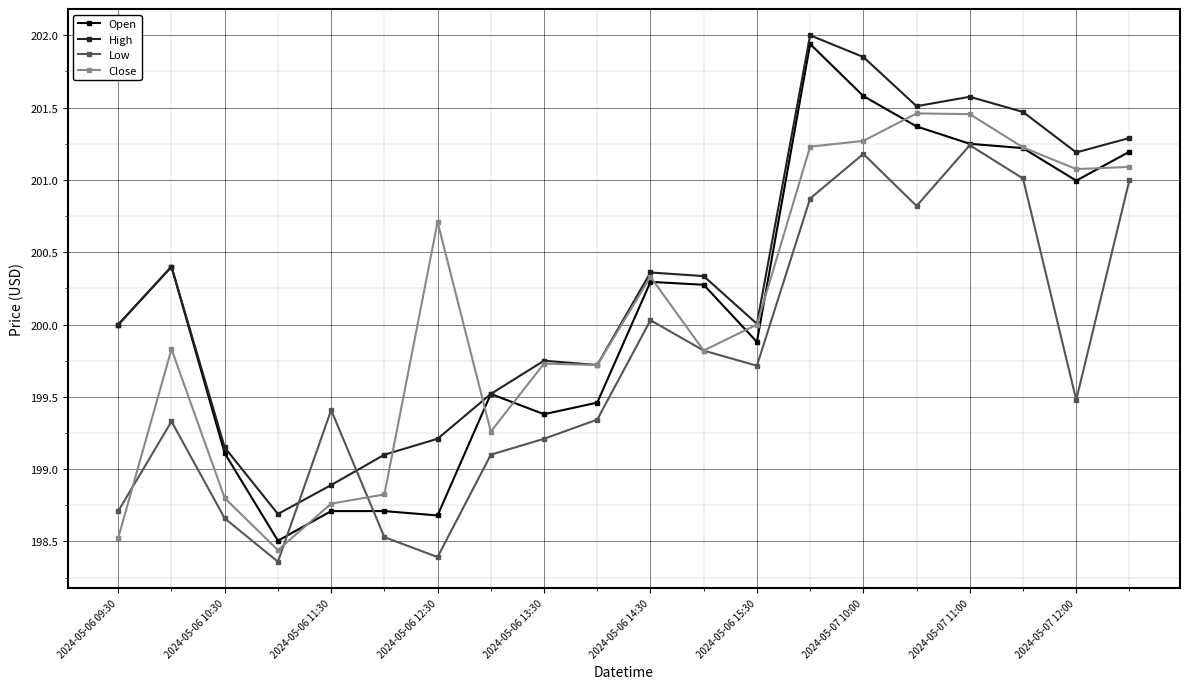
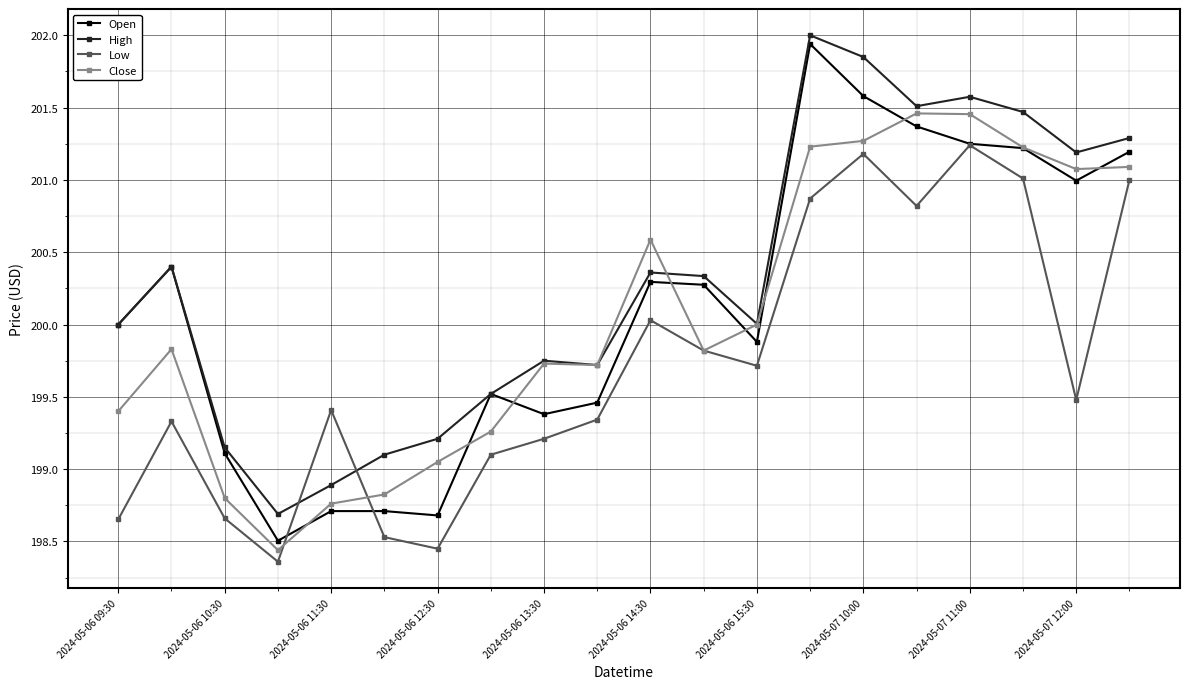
Low, 2024-05-06 09:30: 198.71 -> 198.65
Close, 2024-05-06 09:30: 198.53 -> 199.40
Low, 2024-05-06 12:30: 198.39 -> 198.45
Close, 2024-05-06 12:30: 200.71 -> 199.05
Close, 2024-05-06 14:30: 200.33 -> 200.59
